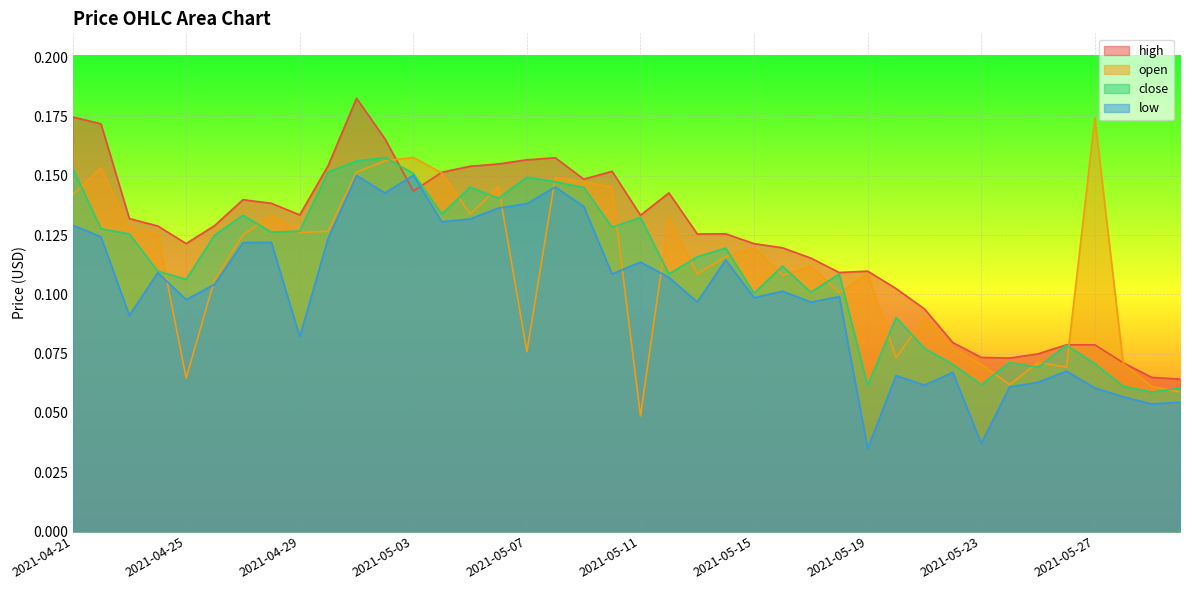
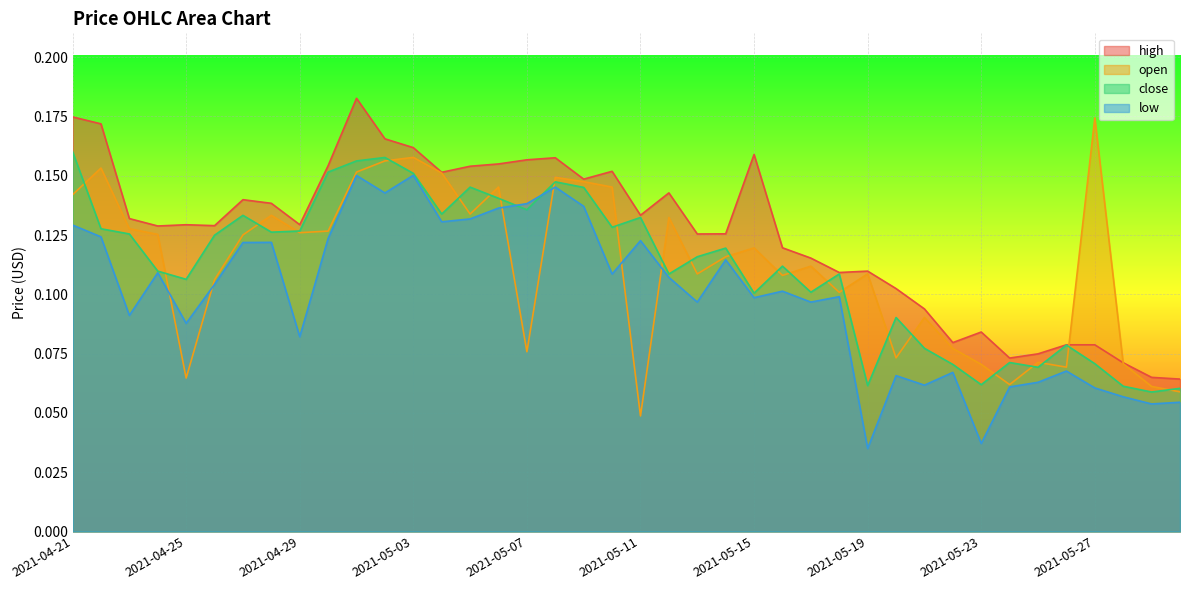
close, 2021-04-21: 0.153 -> 0.160
high, 2021-04-25: 0.121 -> 0.129
low, 2021-04-25: 0.098 -> 0.088
high, 2021-04-29: 0.133 -> 0.129
high, 2021-05-03: 0.144 -> 0.162
close, 2021-05-07: 0.149 -> 0.136
low, 2021-05-11: 0.114 -> 0.123
high, 2021-05-15: 0.121 -> 0.159
high, 2021-05-23: 0.073 -> 0.084
